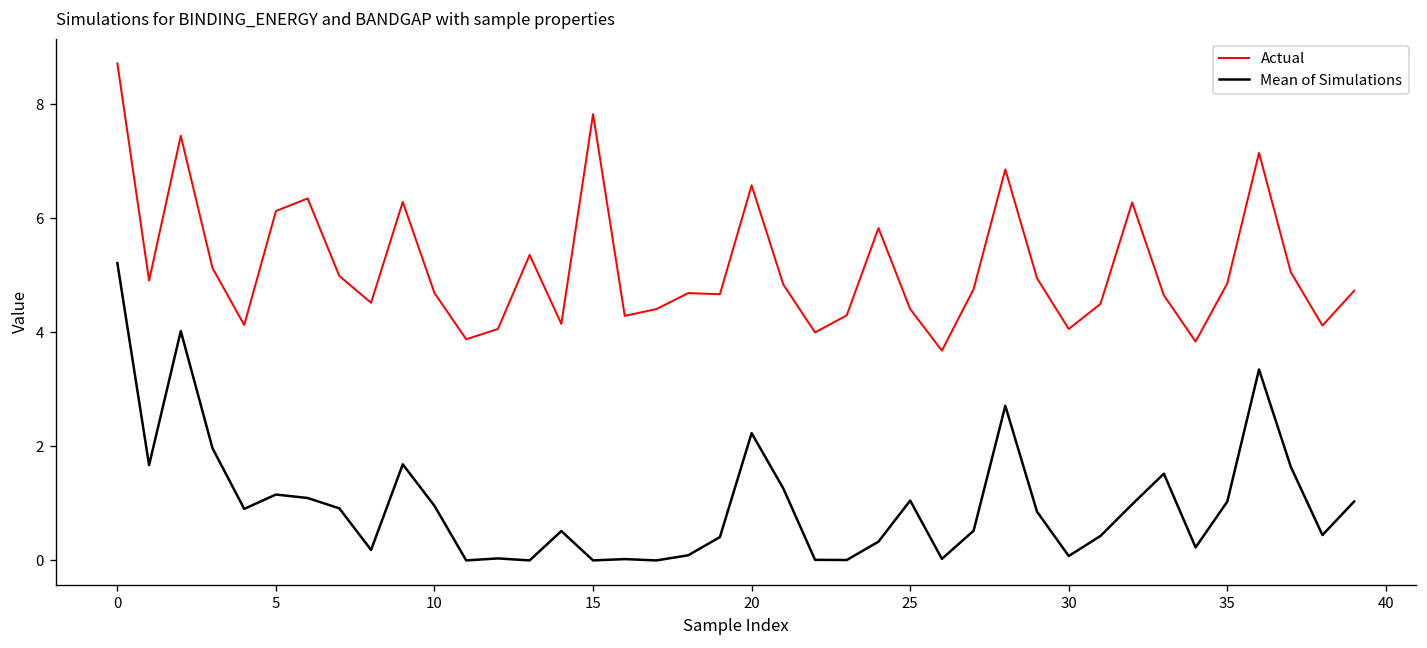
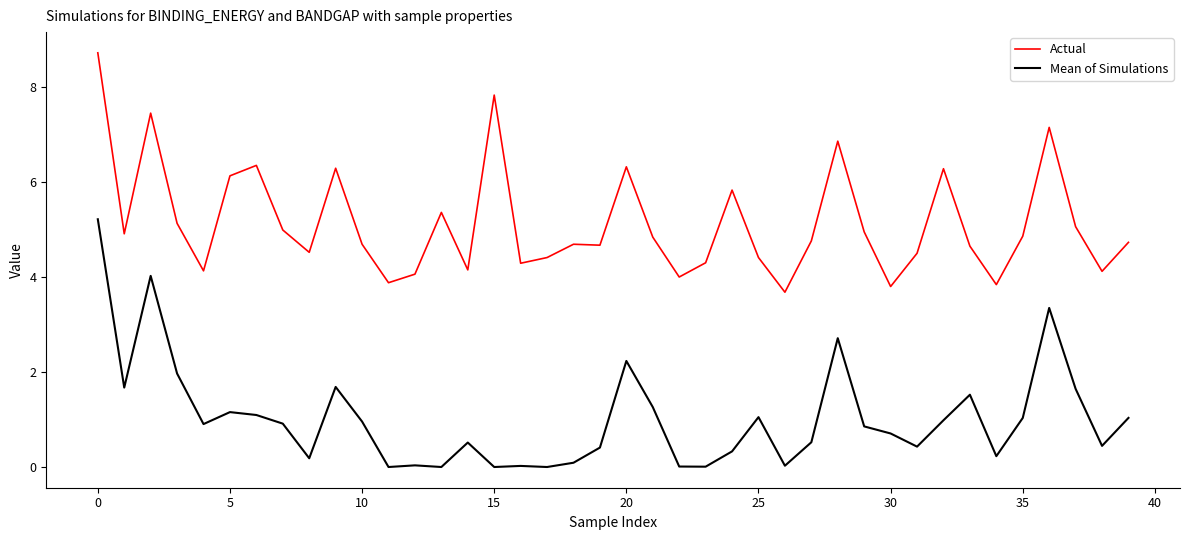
Actual, 20: 6.6 -> 6.3
Actual, 30: 4.1 -> 3.8
Mean of Simulations, 30: 0.1 -> 0.7
